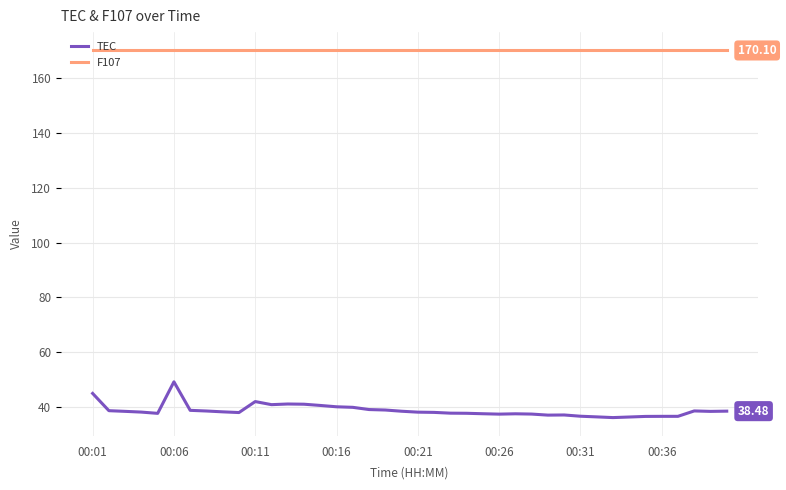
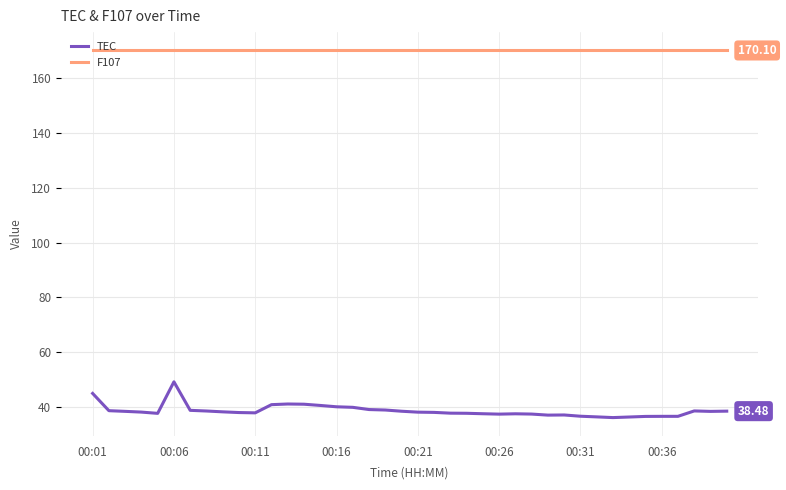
TEC, 00:11: 42 -> 38
